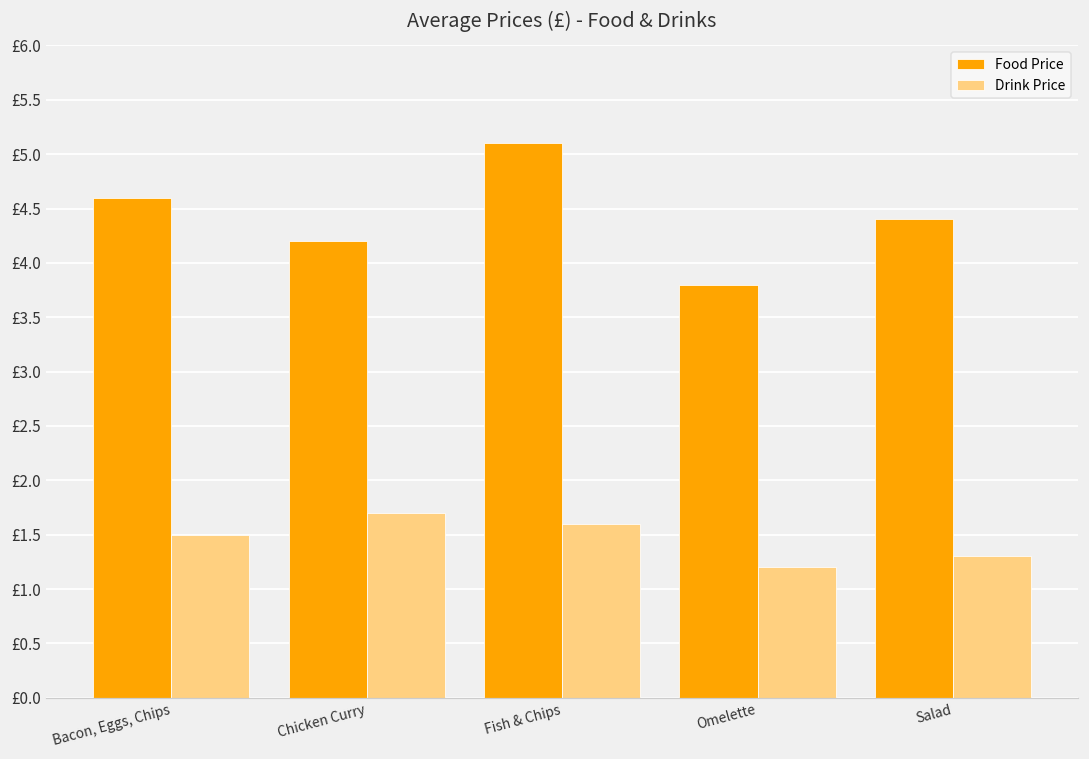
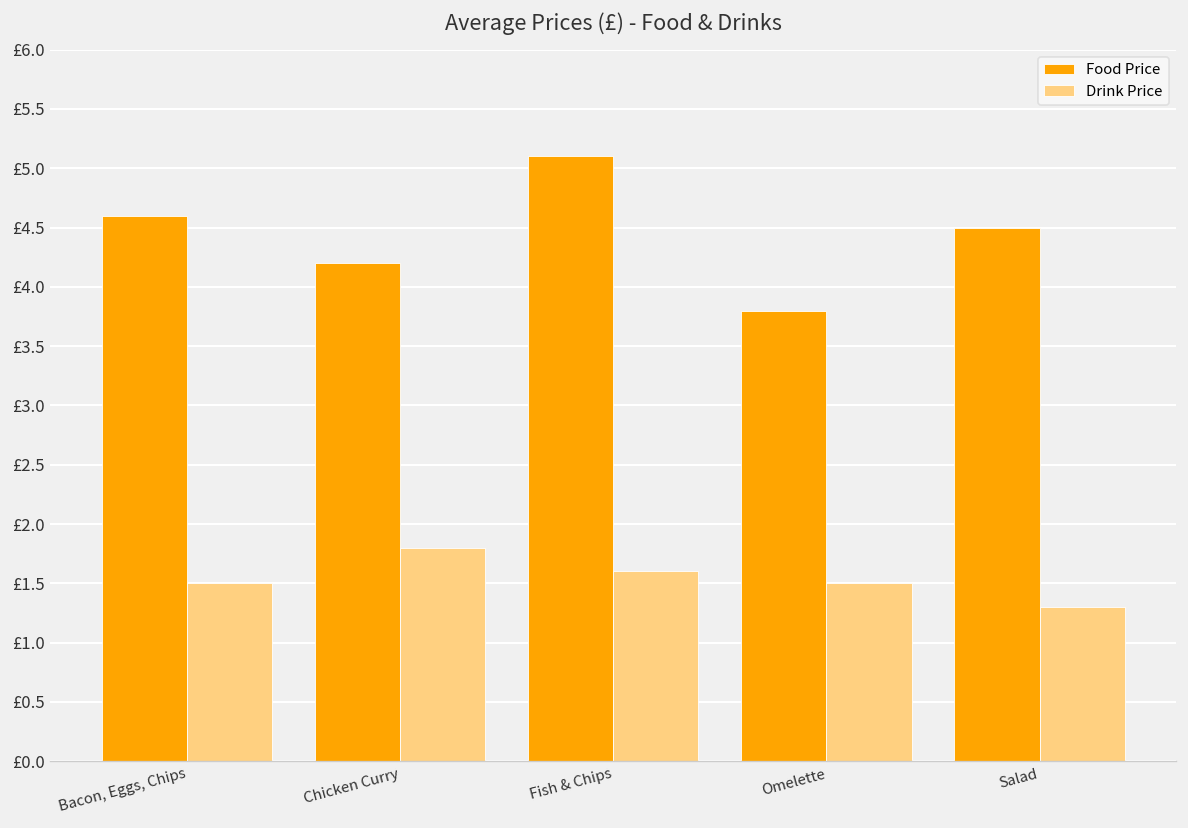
Drink Price, Chicken Curry: £1.7 -> £1.8
Drink Price, Omelette: £1.2 -> £1.5
Food Price, Salad: £4.4 -> £4.5
